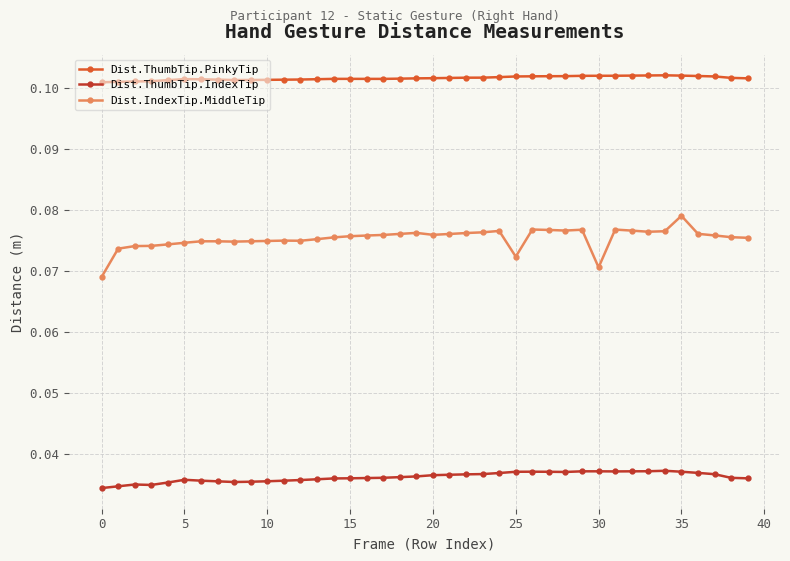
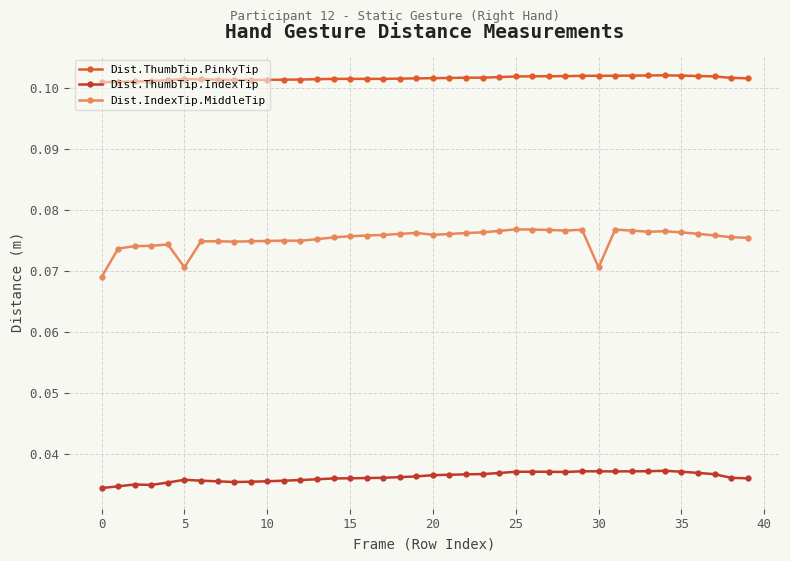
Dist.IndexTip.MiddleTip, 5: 0.075 -> 0.071
Dist.IndexTip.MiddleTip, 25: 0.072 -> 0.077
Dist.IndexTip.MiddleTip, 35: 0.079 -> 0.076
